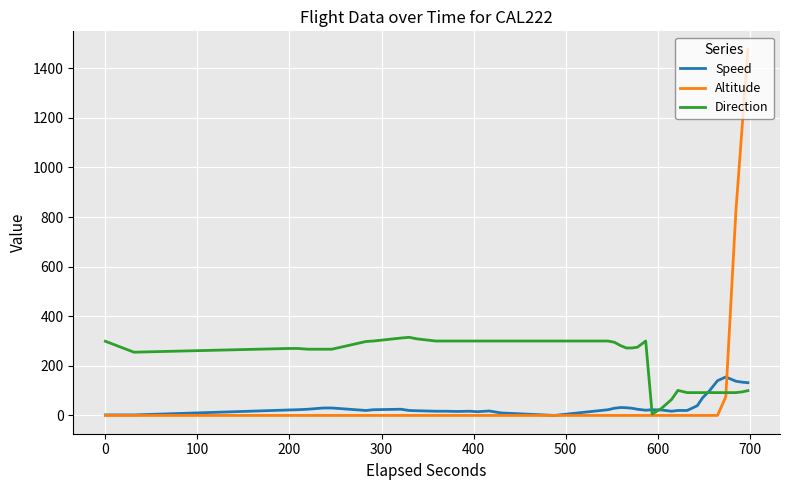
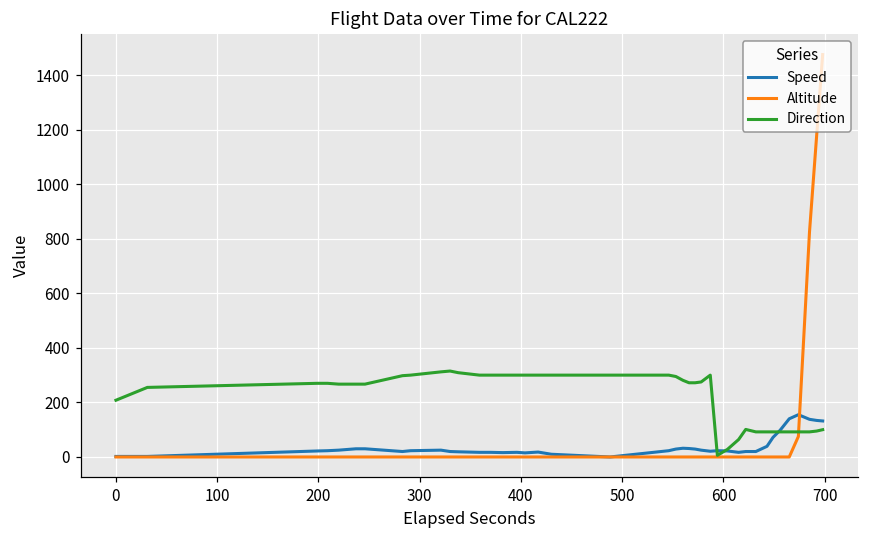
Direction, 0: 300 -> 210
